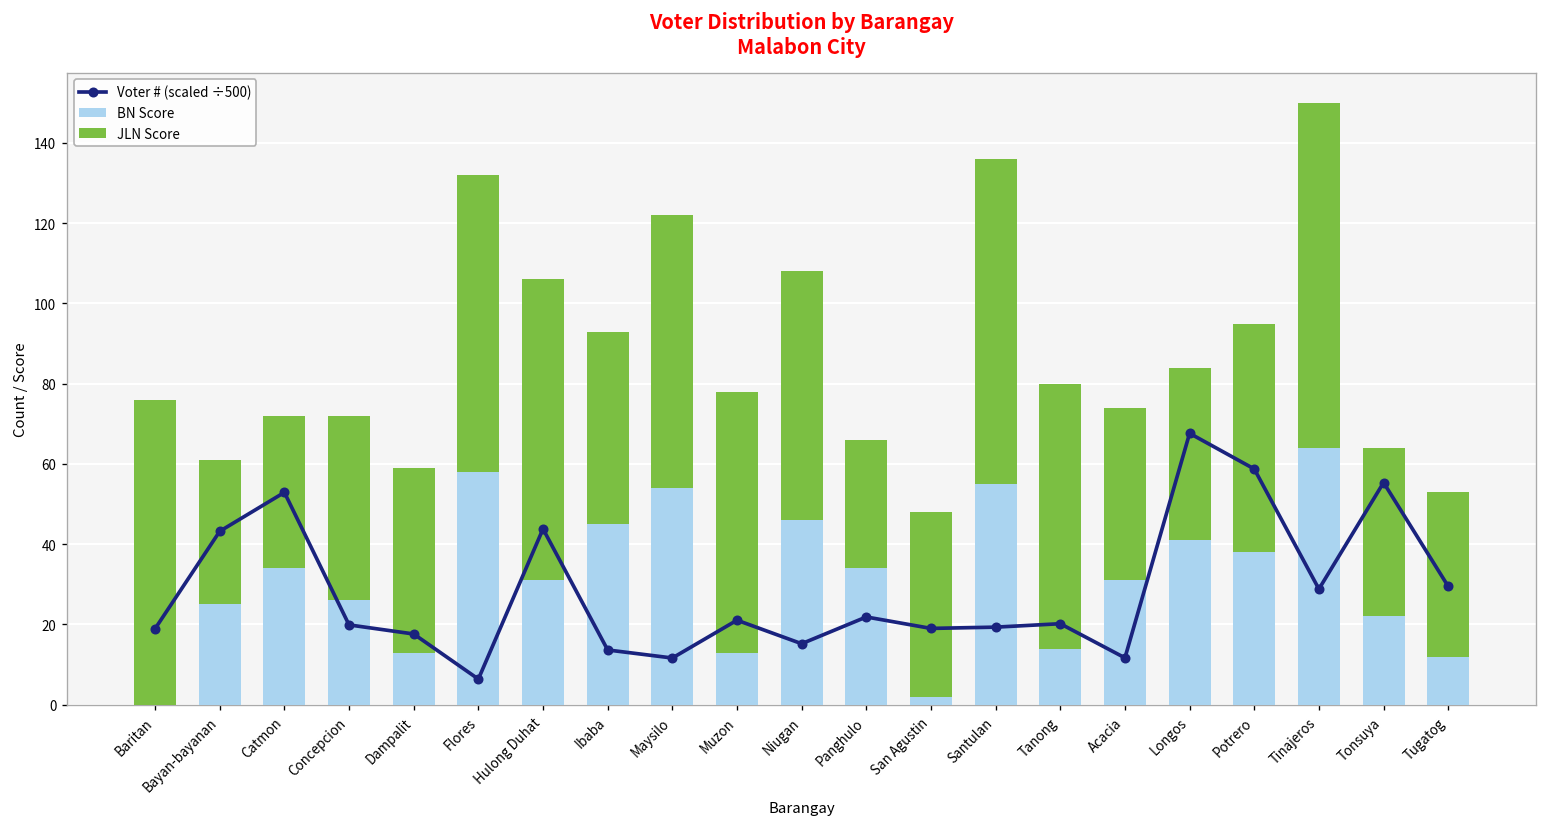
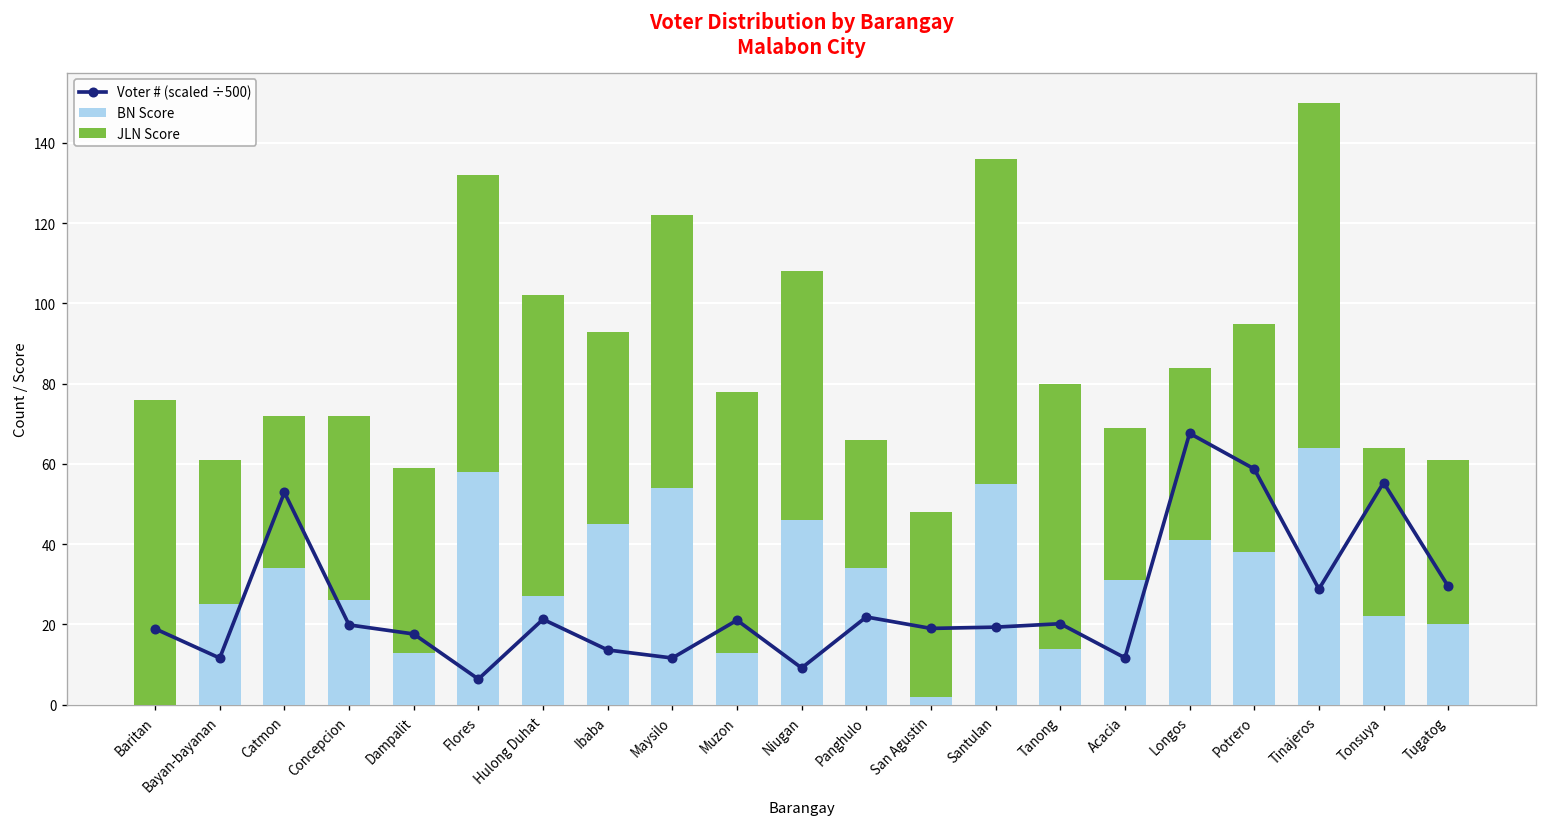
Voter # (scaled ÷500), Bayan-bayanan: 43 -> 12
Voter # (scaled ÷500), Hulong Duhat: 44 -> 21
BN Score, Hulong Duhat: 31 -> 27
Voter # (scaled ÷500), Niugan: 15 -> 9
JLN Score, Acacia: 43 -> 38
BN Score, Tugatog: 12 -> 20
